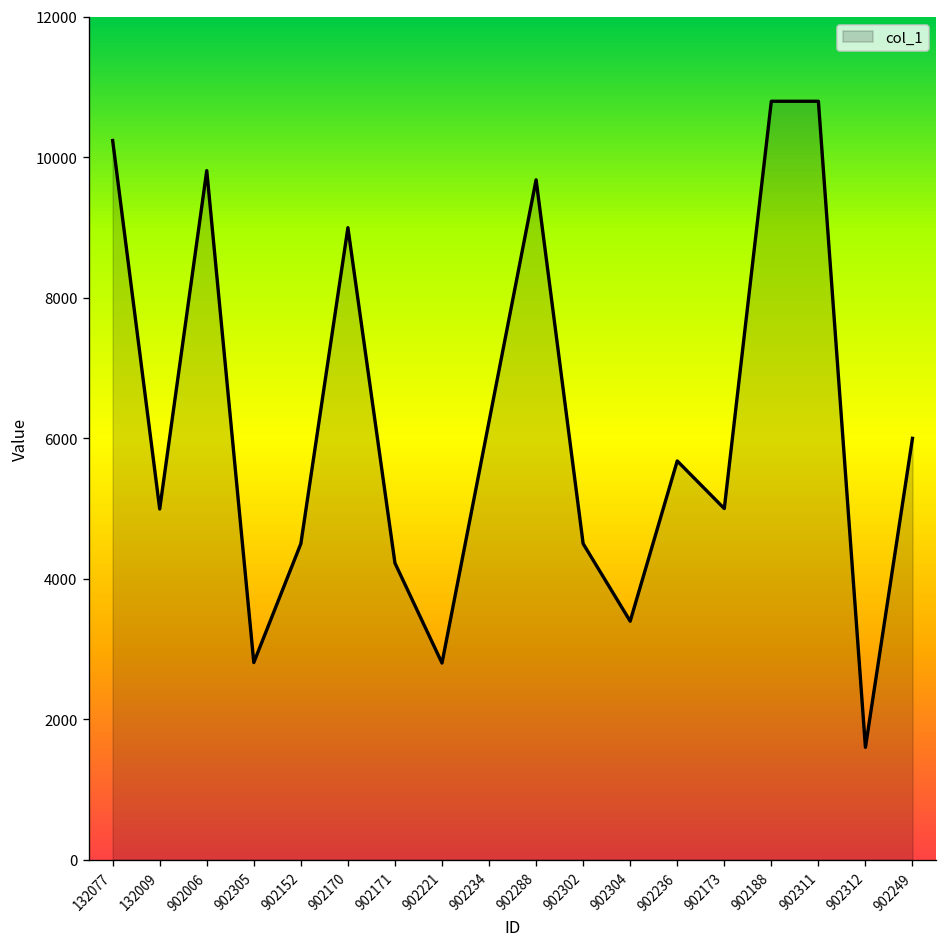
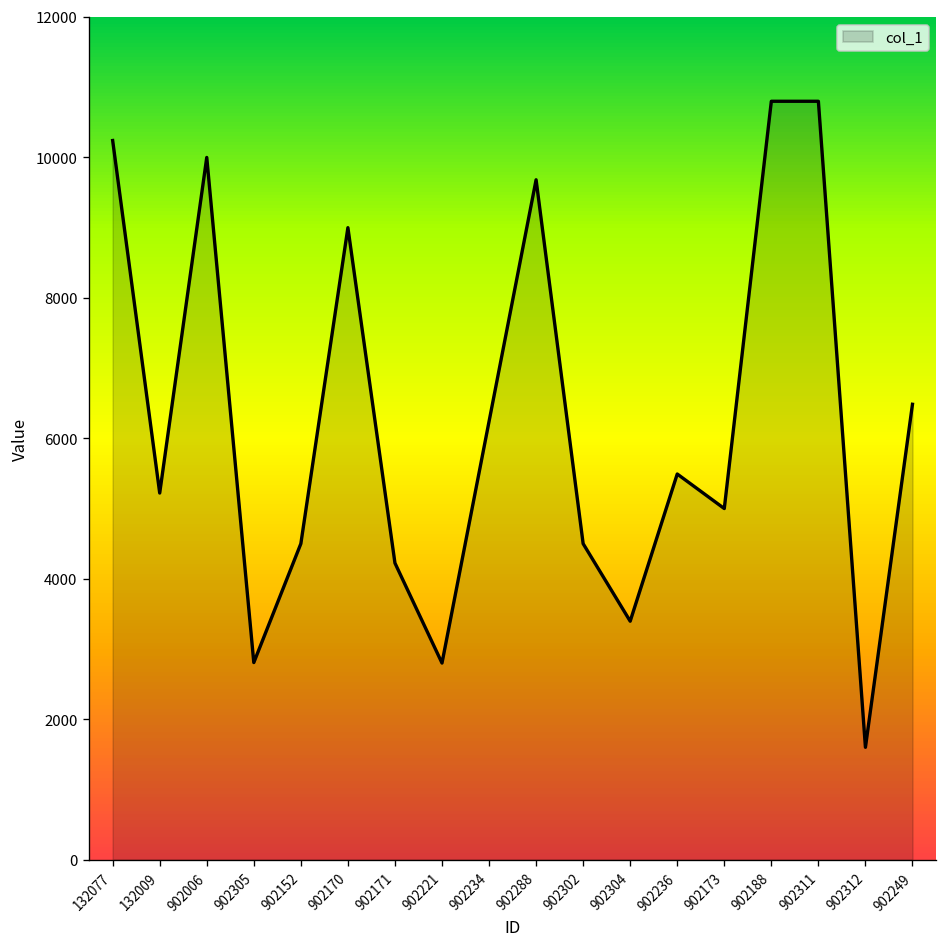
132009: 5000 -> 5200
902006: 9800 -> 10000
902236: 5700 -> 5500
902249: 6000 -> 6500
